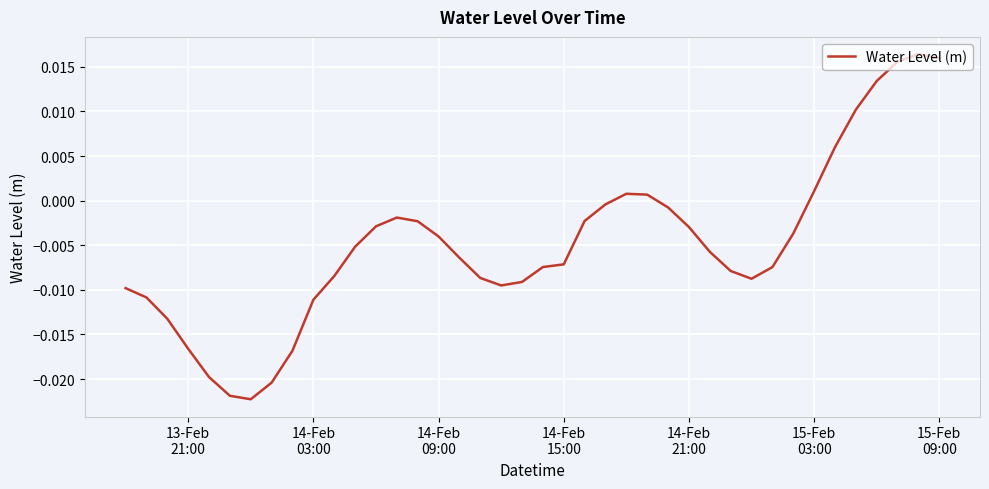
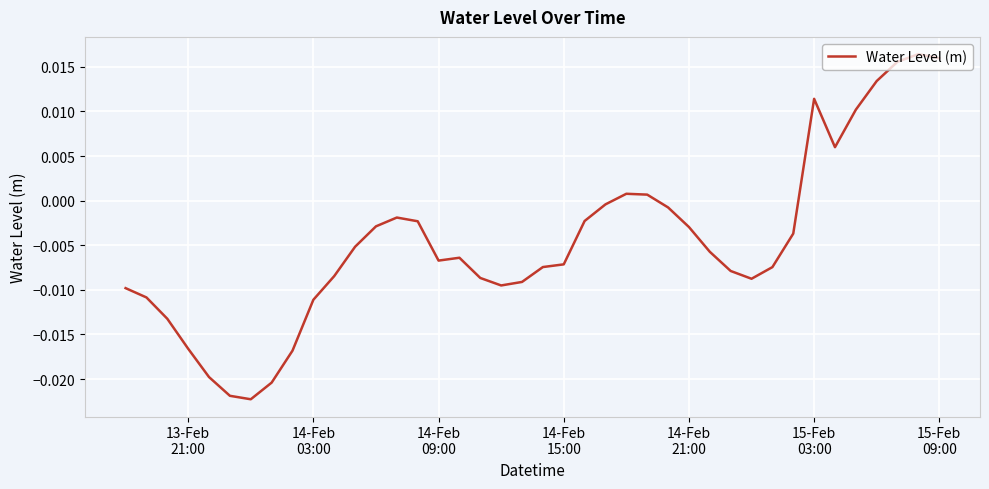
14-Feb 09:00: -0.004 -> -0.007
15-Feb 03:00: 0.001 -> 0.011
